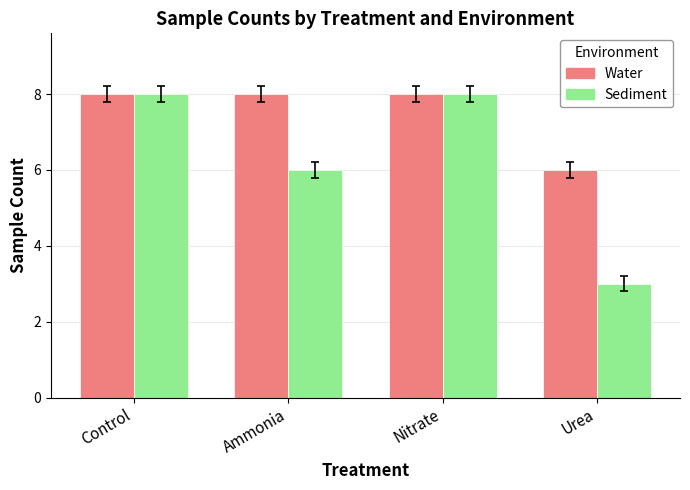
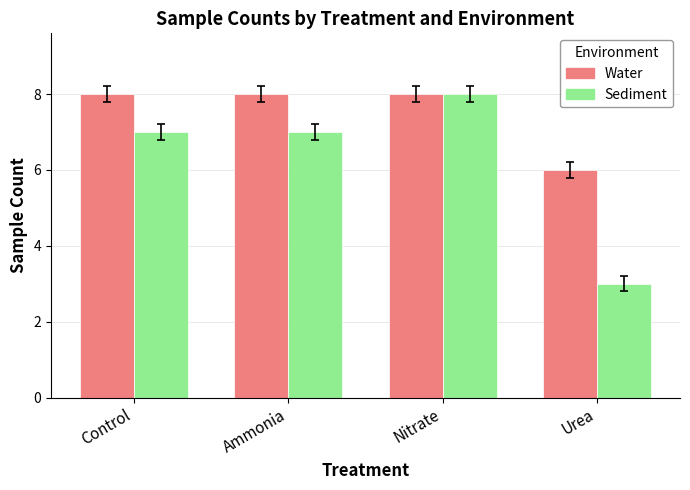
Sediment, Control: 8 -> 7
Sediment, Ammonia: 6 -> 7
